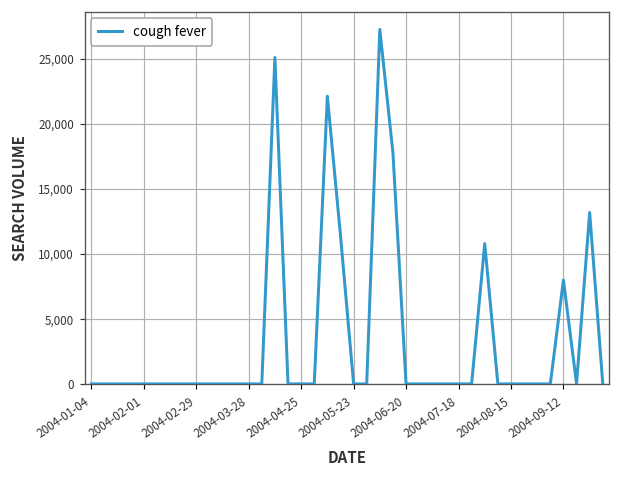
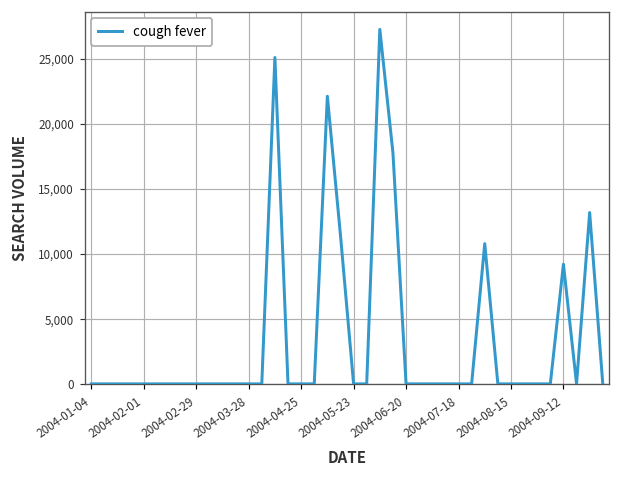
2004-09-12: 8,000 -> 9,200
